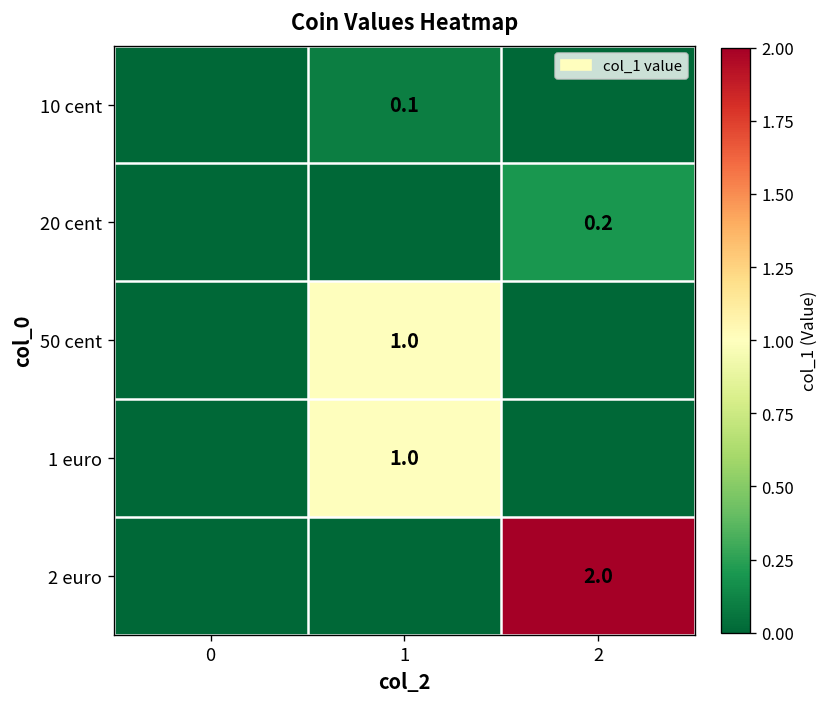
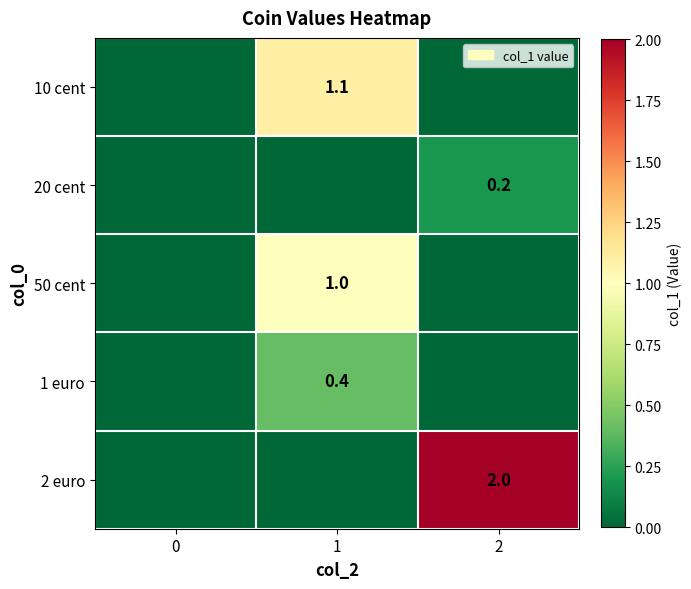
10 cent, 1: 0.1 -> 1.1
1 euro, 1: 1.0 -> 0.4
